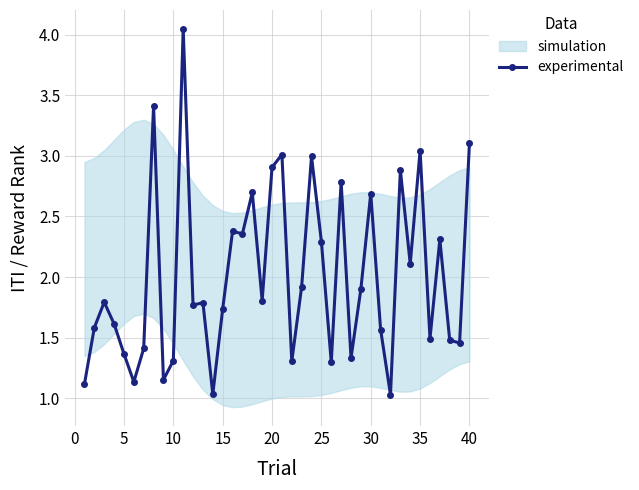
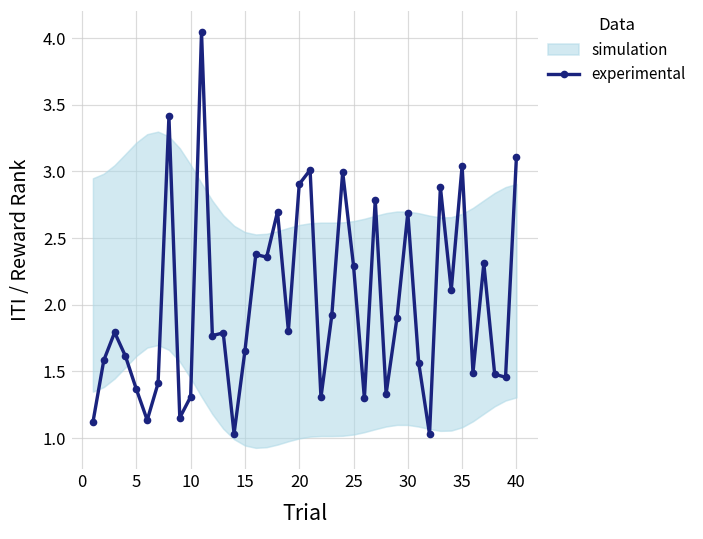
experimental, 15: 1.74 -> 1.65
